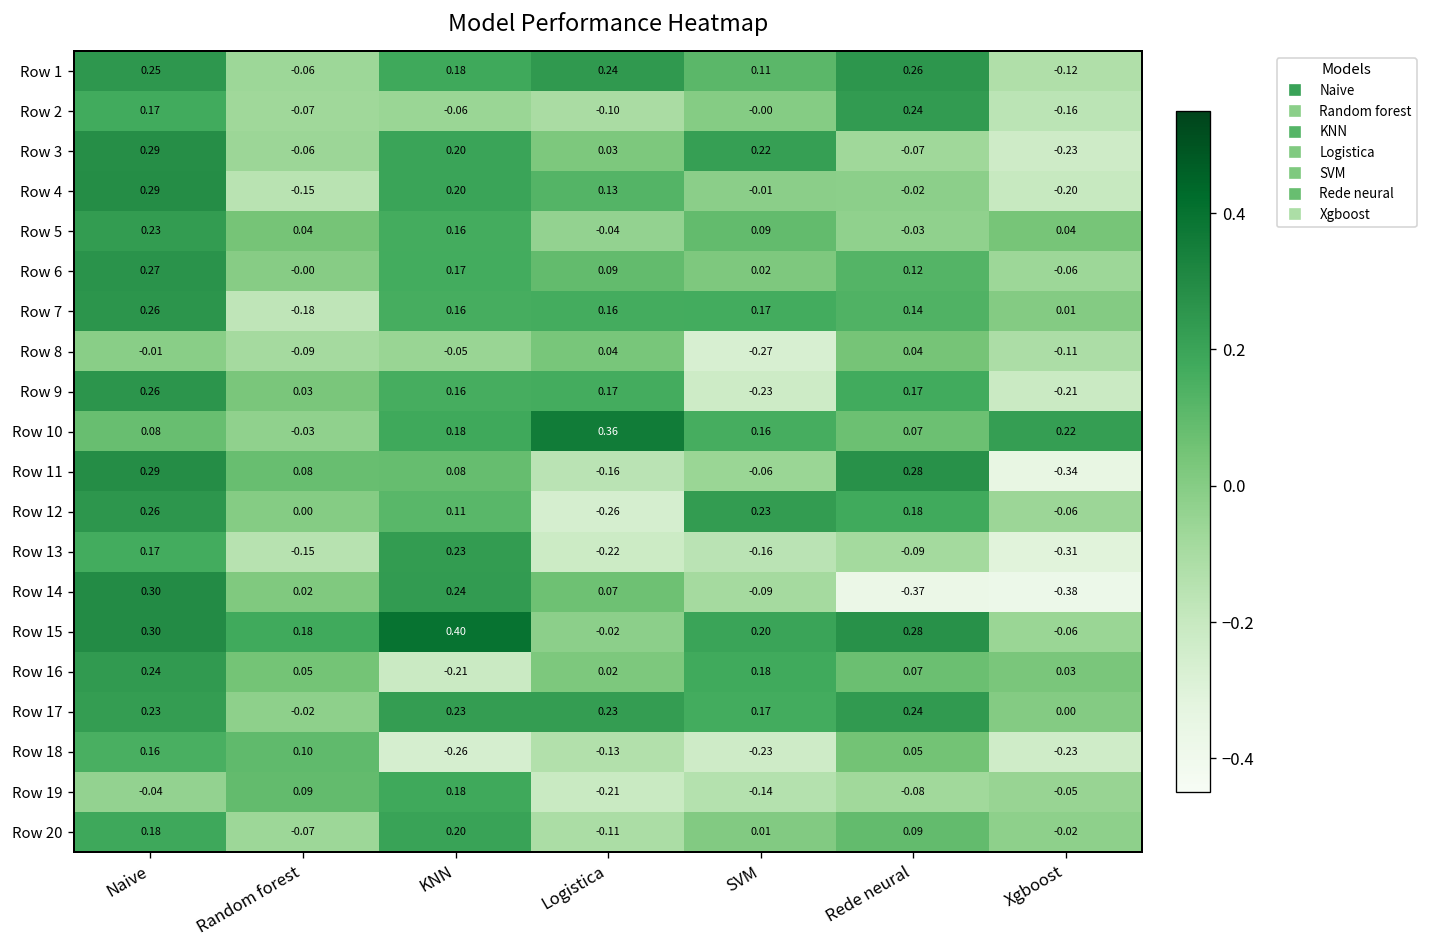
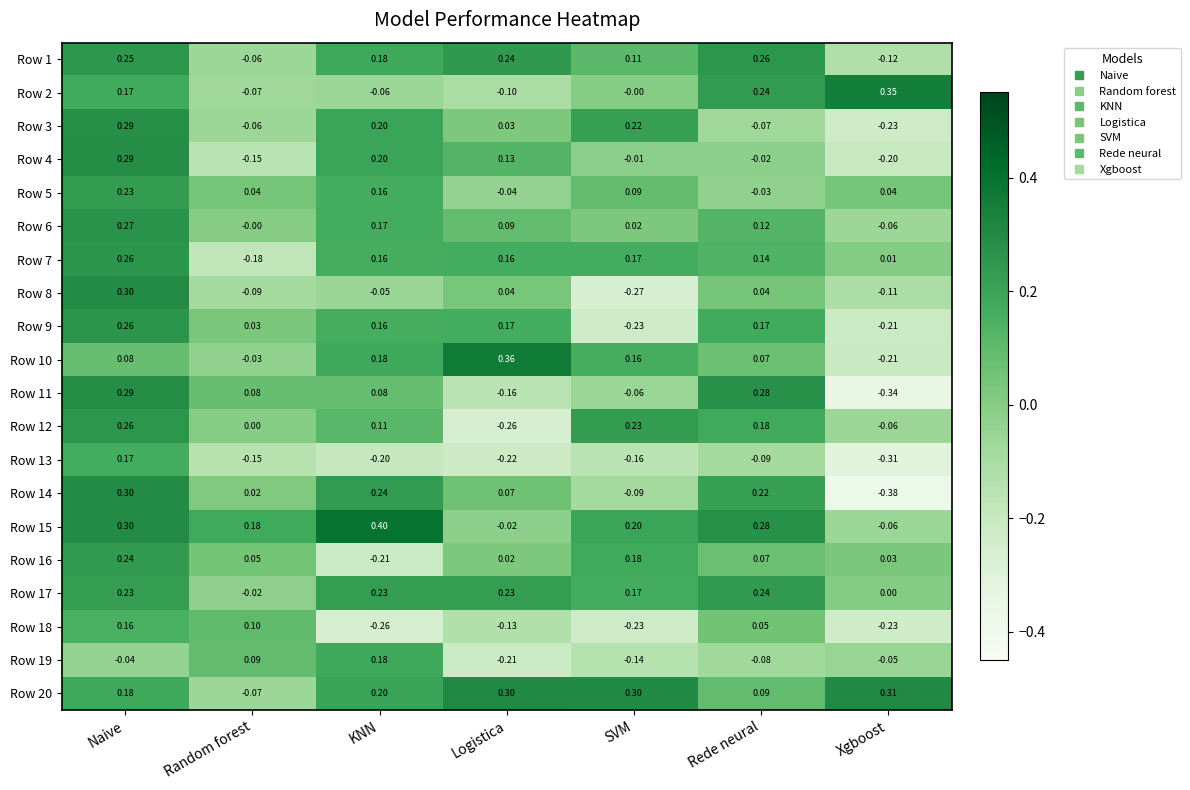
Row 2, Xgboost: -0.16 -> 0.35
Row 8, Naive: -0.01 -> 0.30
Row 10, Xgboost: 0.22 -> -0.21
Row 13, KNN: 0.23 -> -0.20
Row 14, Rede neural: -0.37 -> 0.22
Row 20, Logistica: -0.11 -> 0.30
Row 20, SVM: 0.01 -> 0.30
Row 20, Xgboost: -0.02 -> 0.31
